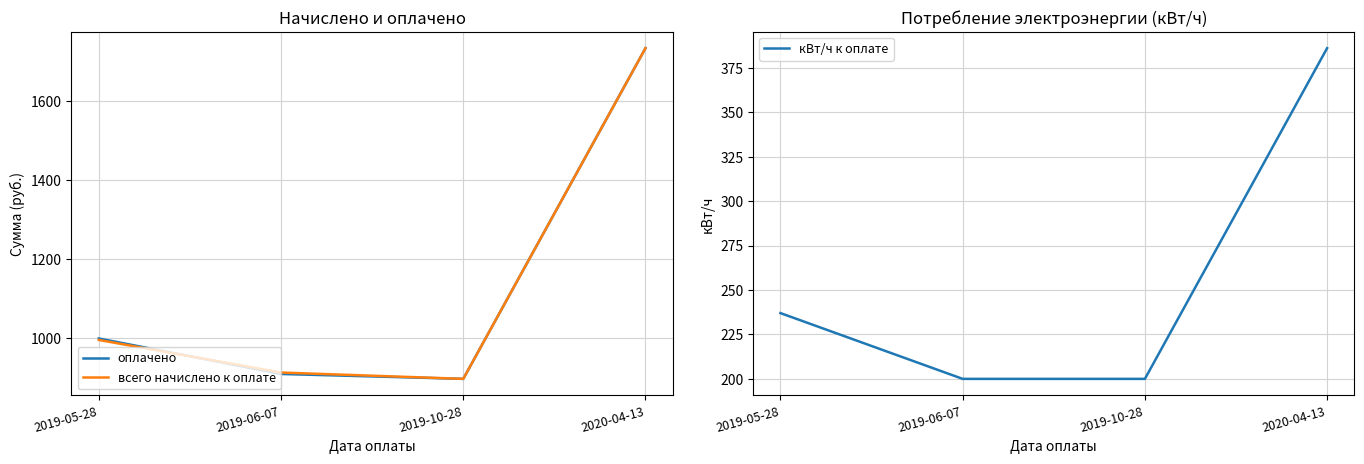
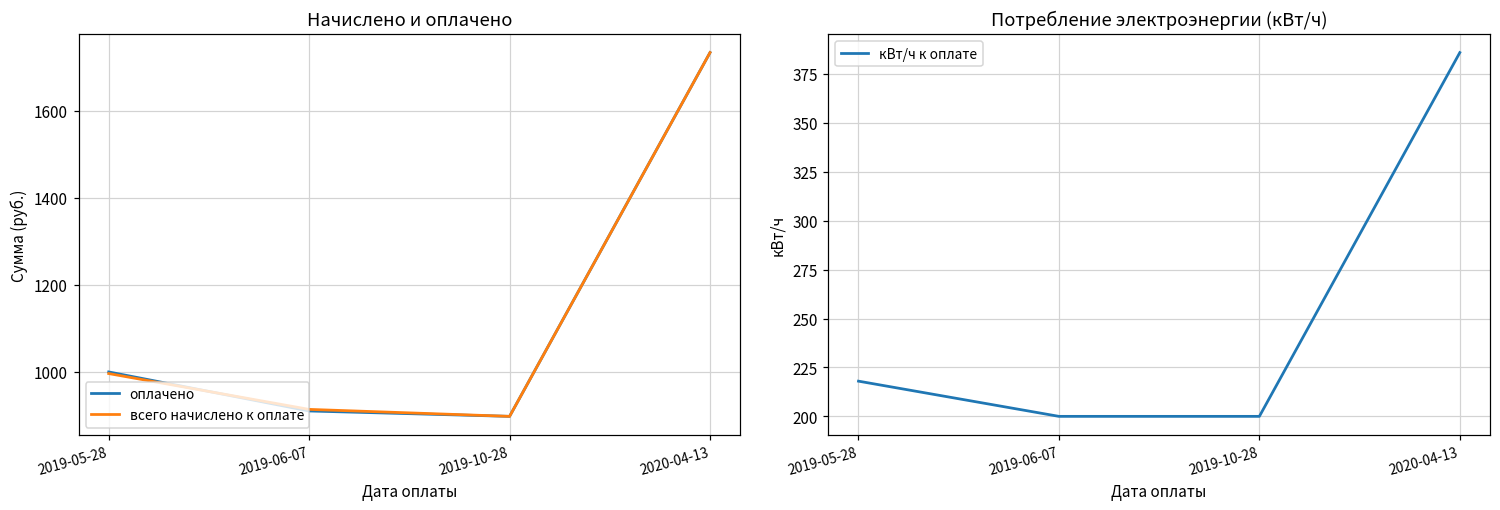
Потребление электроэнергии (кВт/ч), 2019-05-28: 237 -> 218
